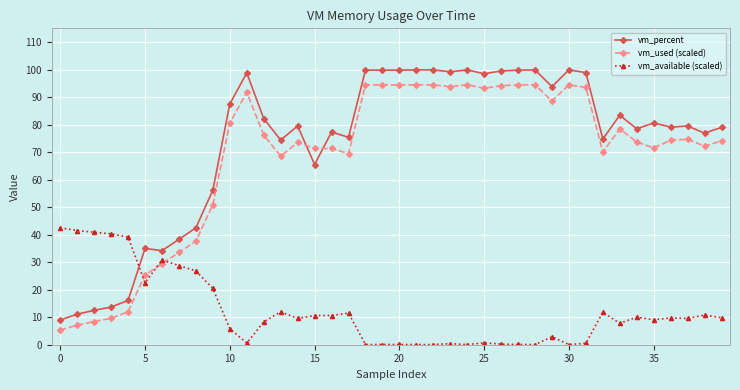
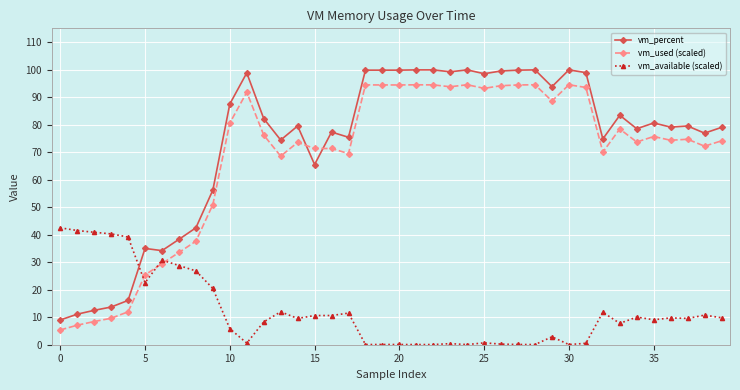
vm_used (scaled), 35: 72 -> 76
